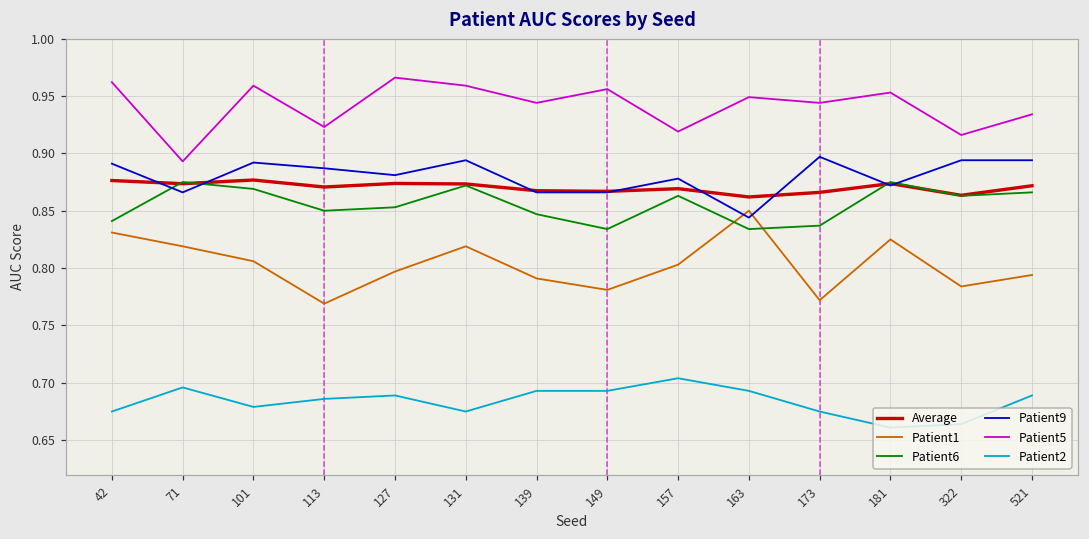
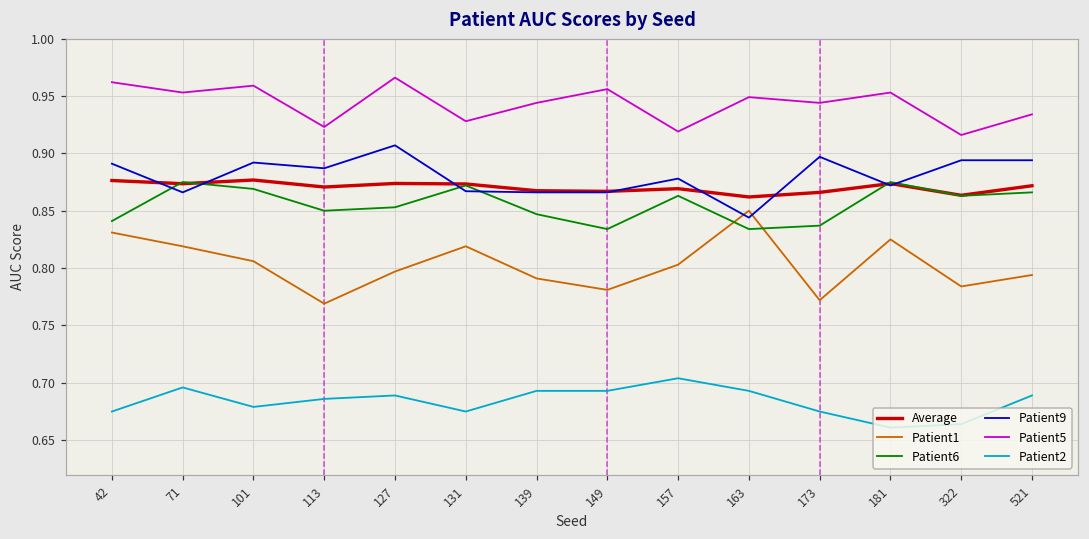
Patient5, 71: 0.893 -> 0.953
Patient9, 127: 0.881 -> 0.907
Patient9, 131: 0.894 -> 0.867
Patient5, 131: 0.959 -> 0.928
